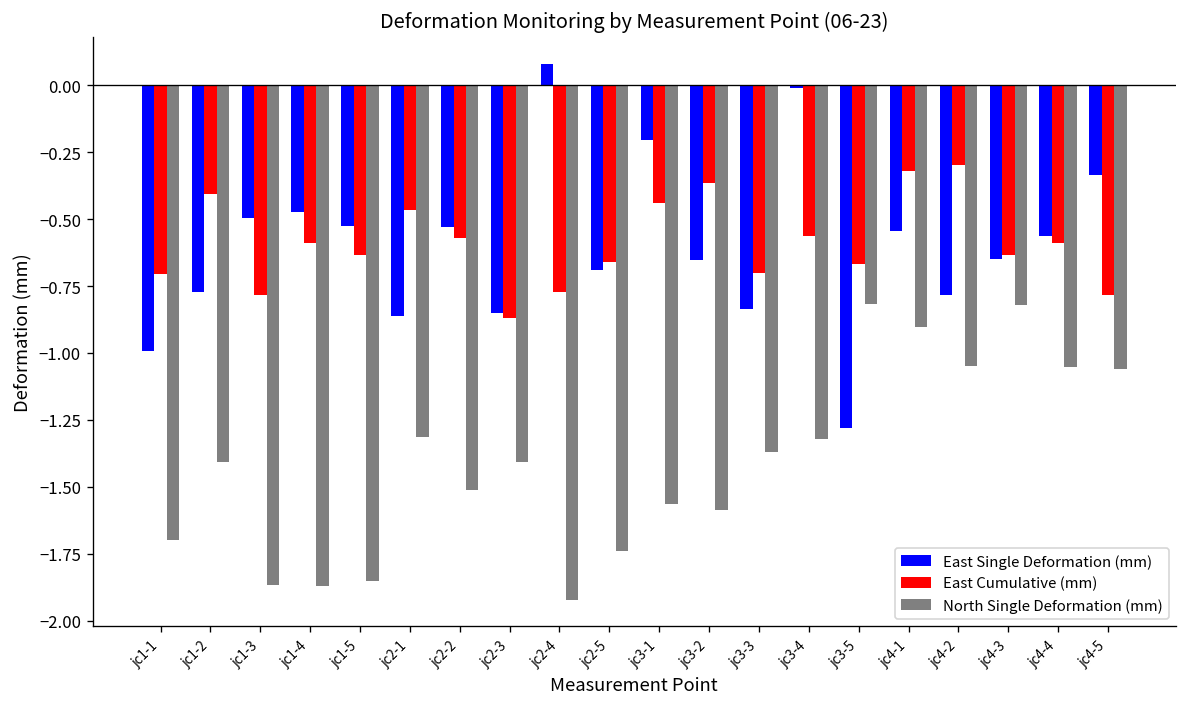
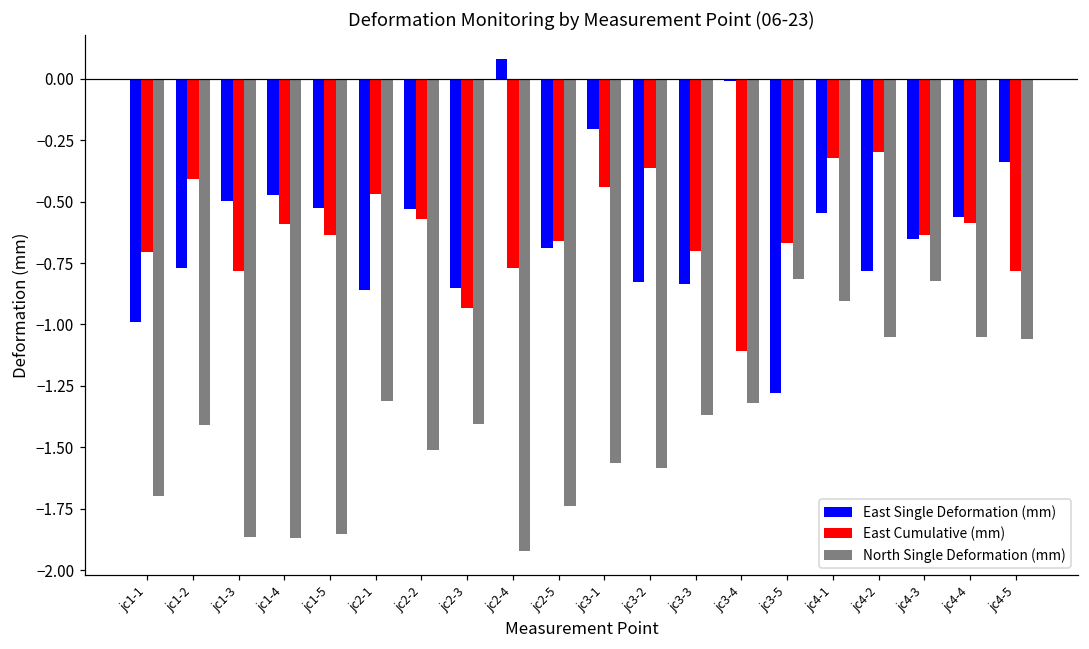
East Cumulative (mm), jc2-3: -0.87 -> -0.93
East Single Deformation (mm), jc3-2: -0.65 -> -0.83
East Cumulative (mm), jc3-4: -0.56 -> -1.11
